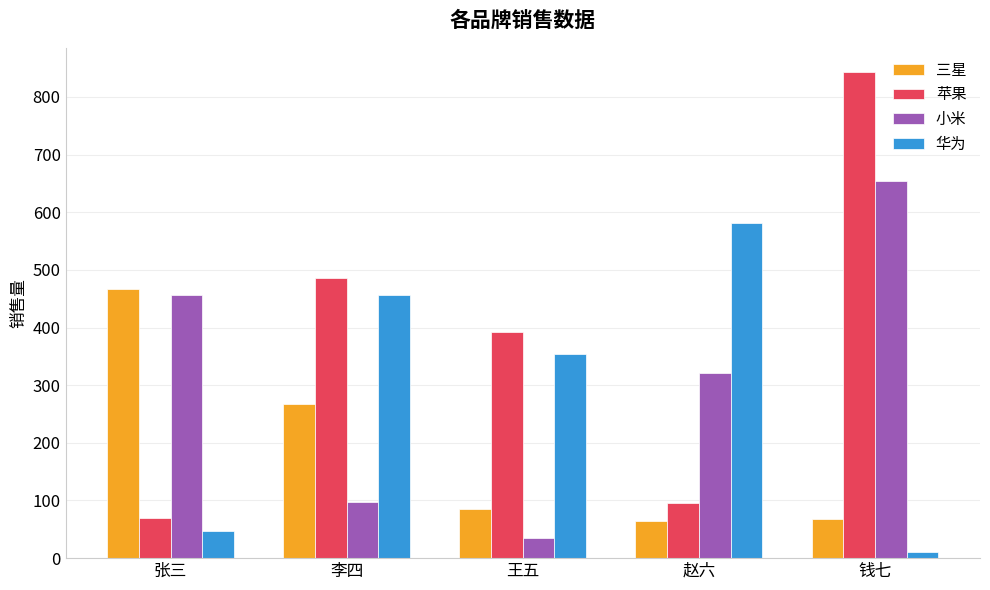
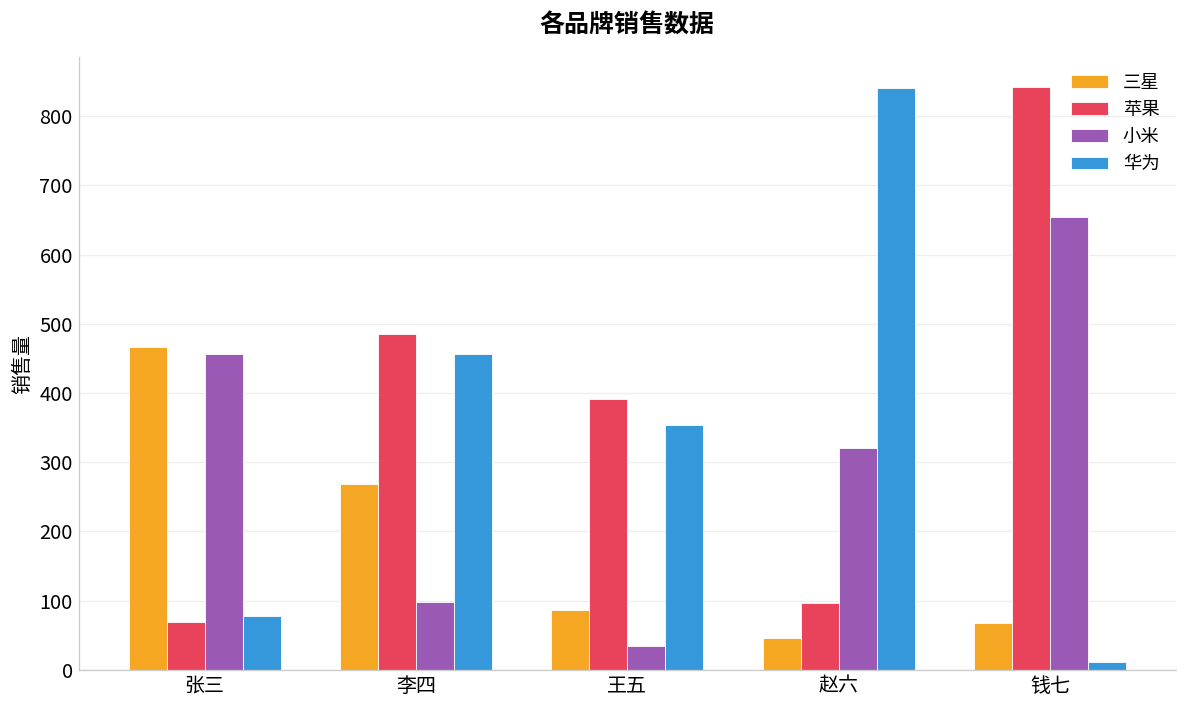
华为, 张三: 50 -> 80
三星, 赵六: 60 -> 50
华为, 赵六: 580 -> 840
